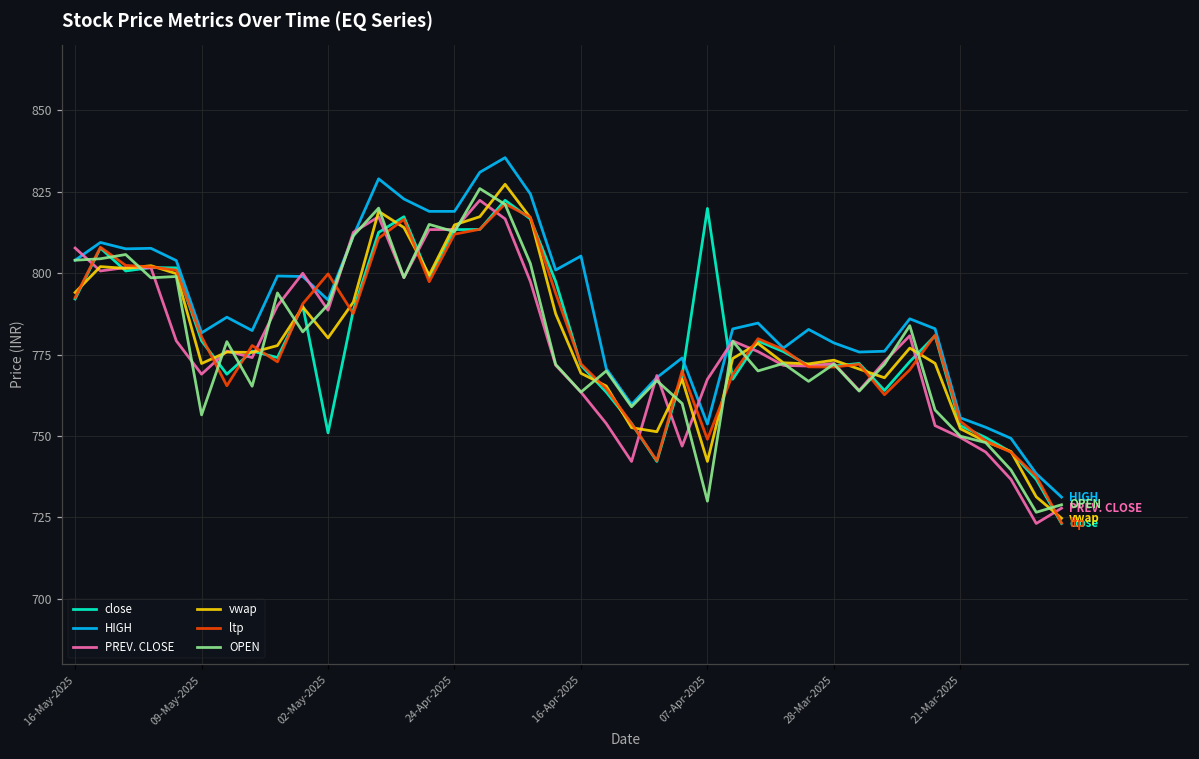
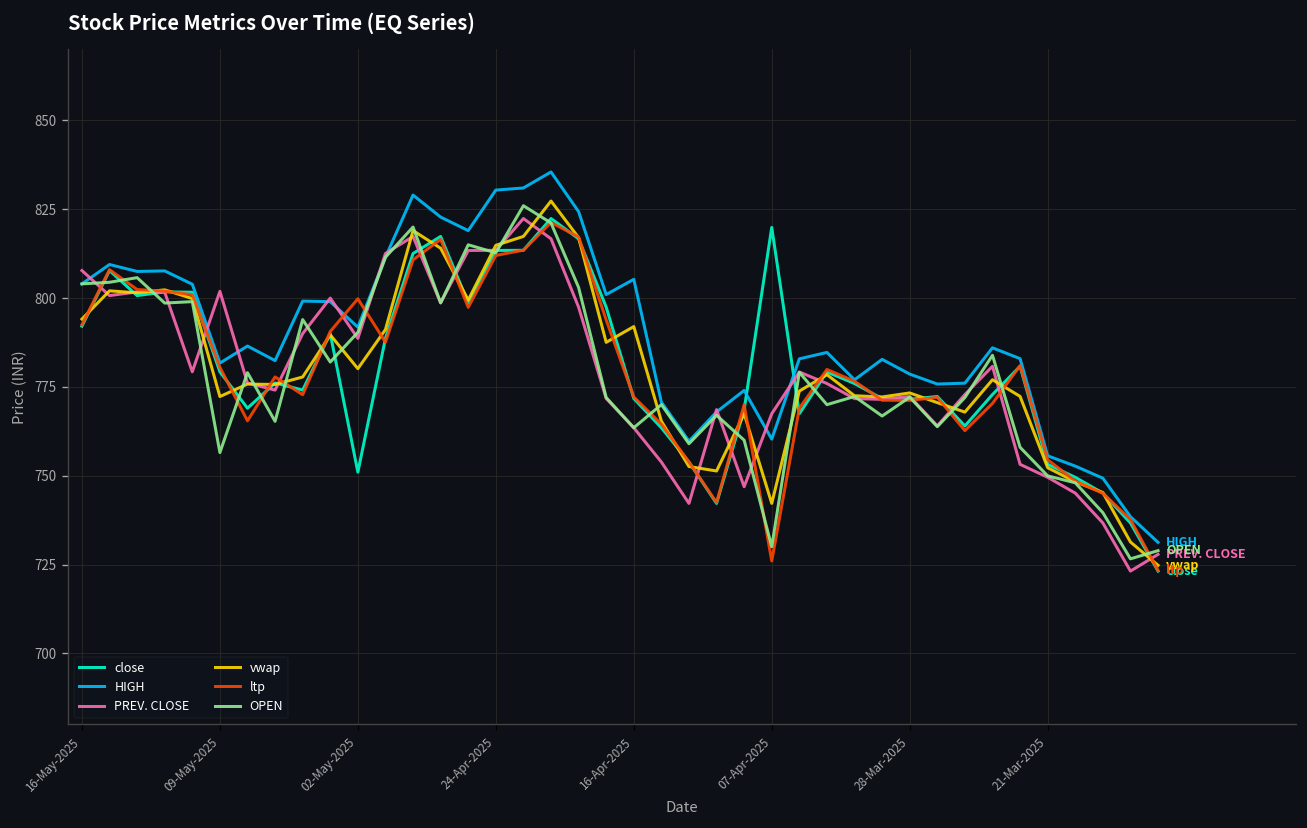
PREV. CLOSE, 09-May-2025: 769 -> 802
HIGH, 24-Apr-2025: 819 -> 830
vwap, 16-Apr-2025: 769 -> 792
HIGH, 07-Apr-2025: 754 -> 760
ltp, 07-Apr-2025: 749 -> 726
